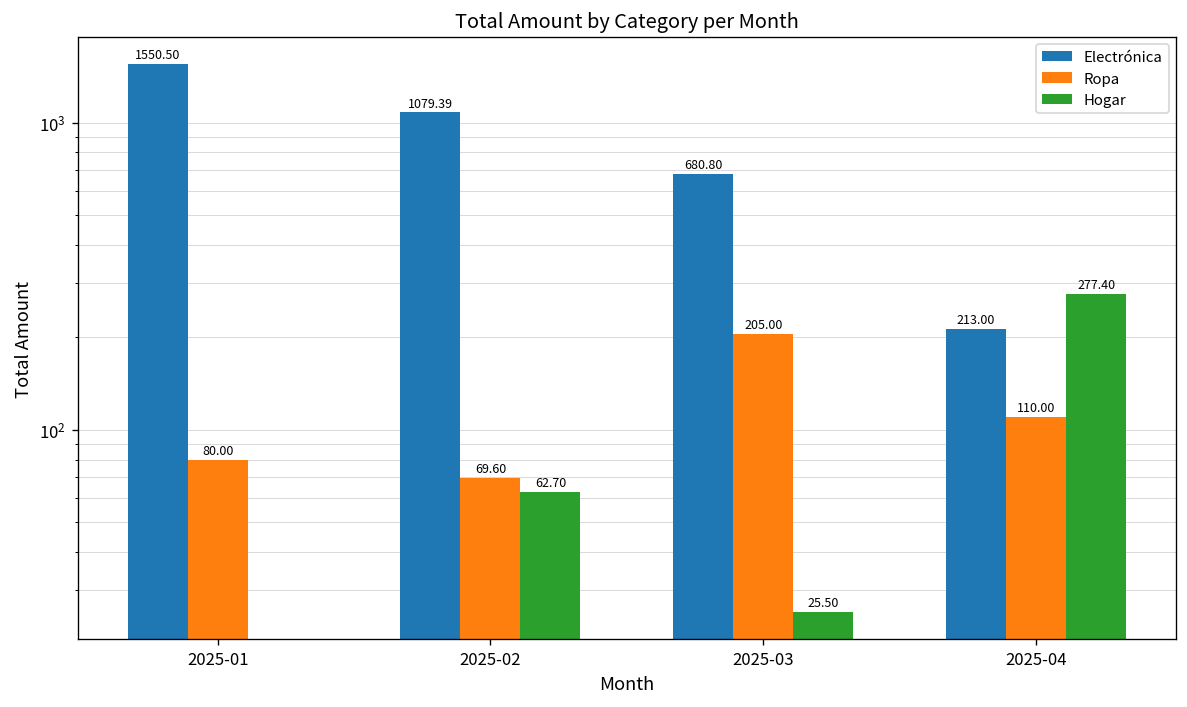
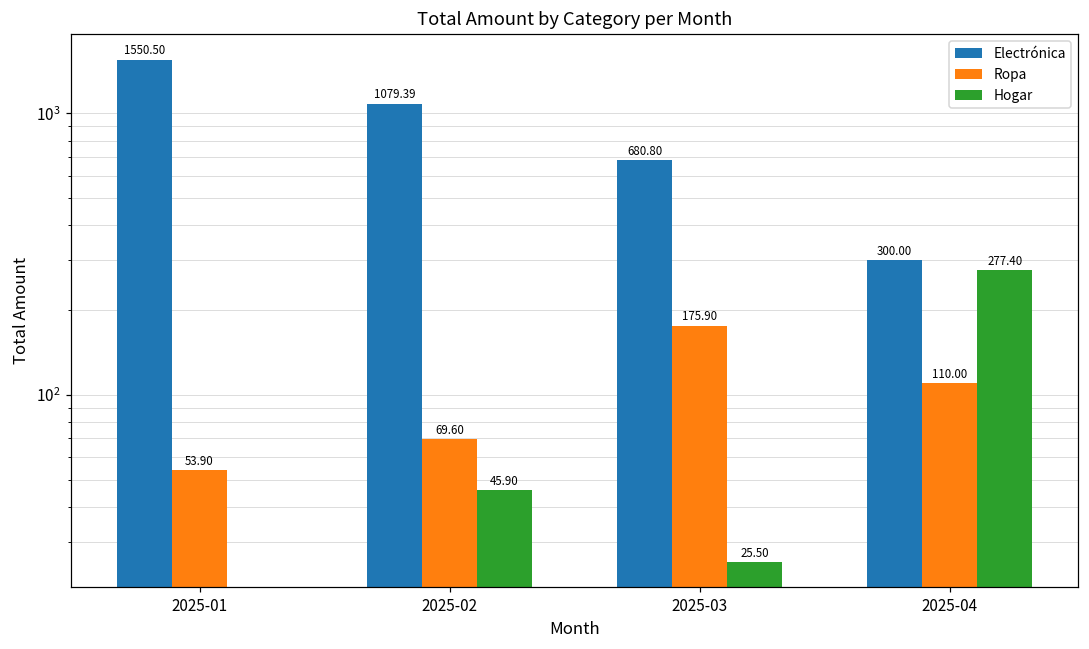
Ropa, 2025-01: 80.00 -> 53.90
Hogar, 2025-02: 62.70 -> 45.90
Ropa, 2025-03: 205.00 -> 175.90
Electrónica, 2025-04: 213.00 -> 300.00
